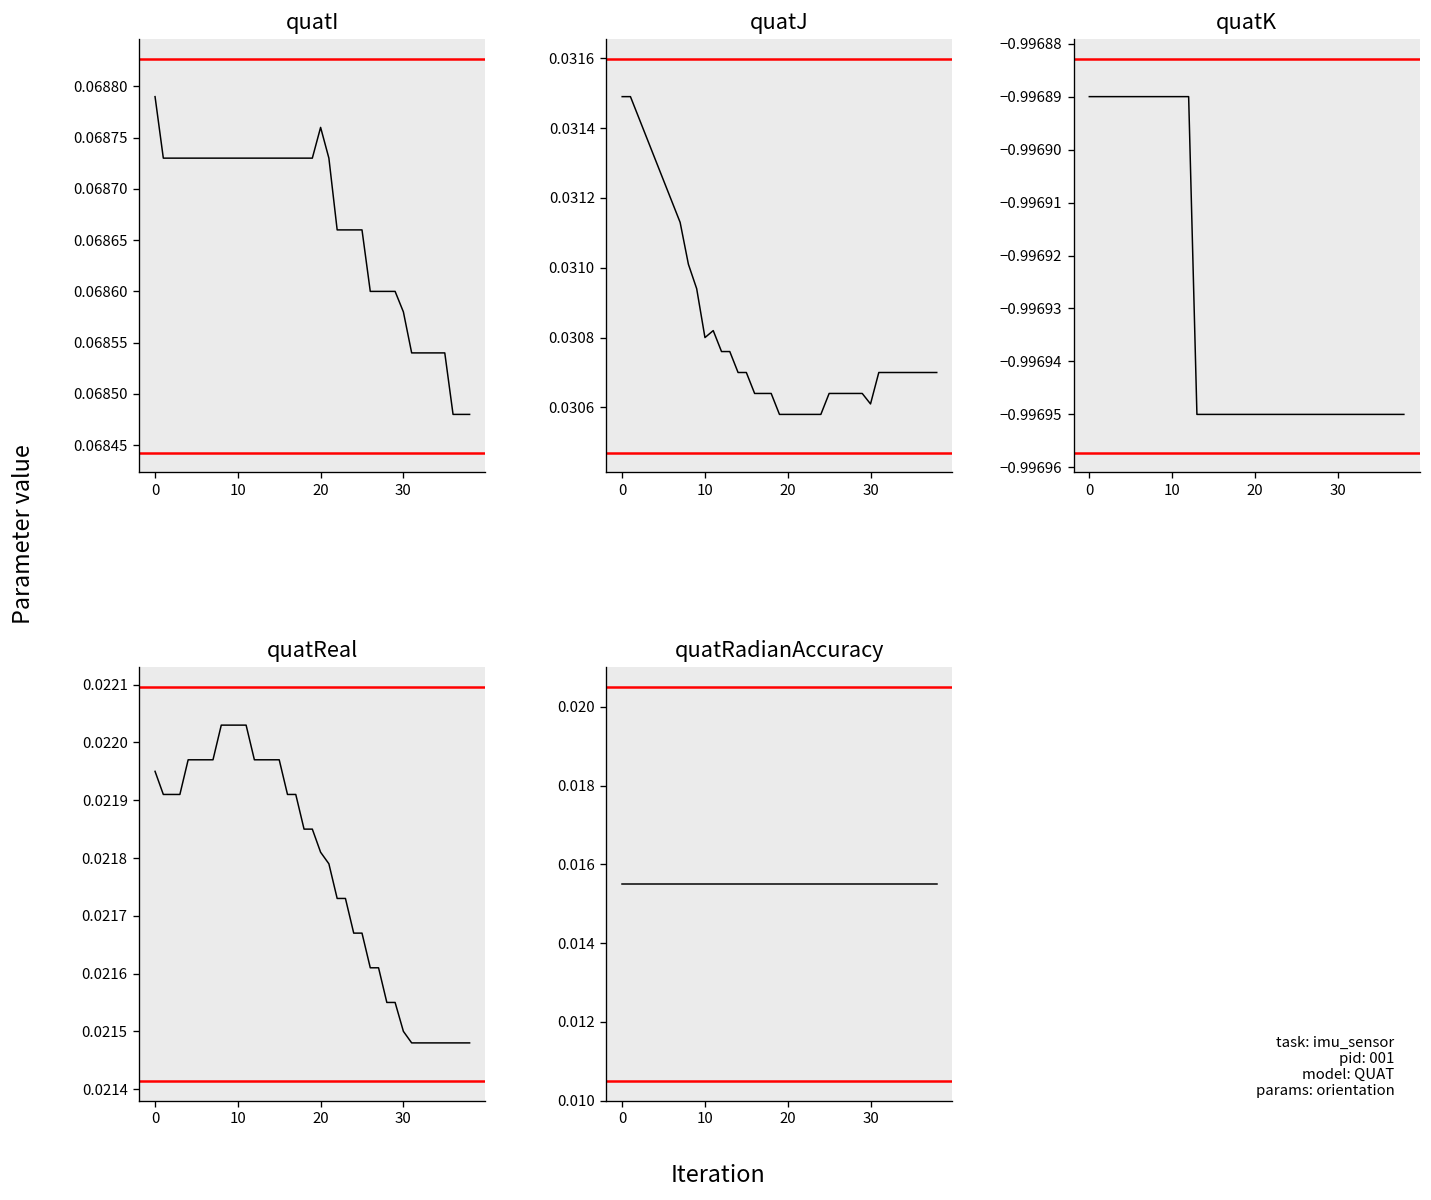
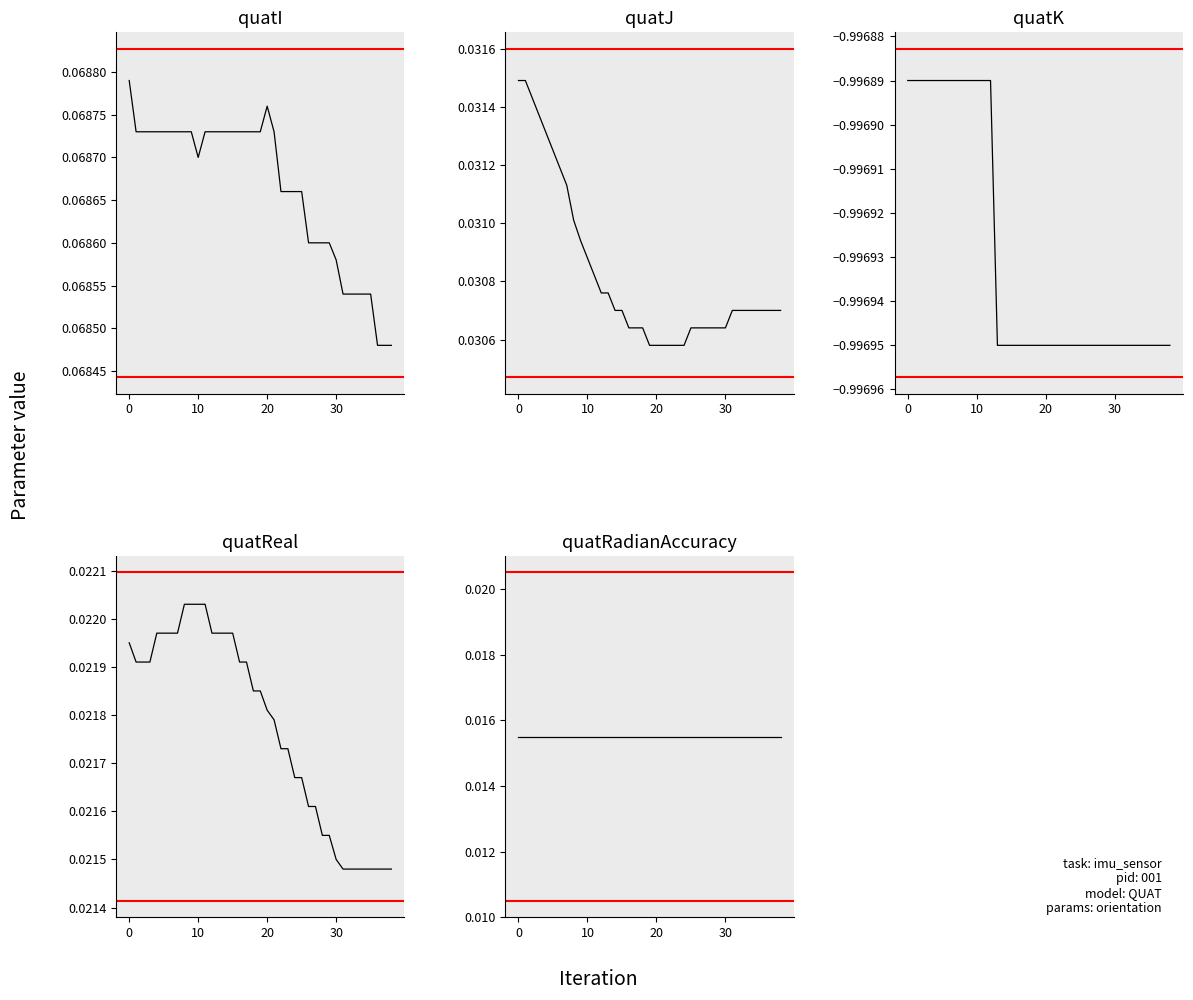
quatI, 10: 0.06873 -> 0.06870
quatJ, 10: 0.03080 -> 0.03088
quatJ, 30: 0.03061 -> 0.03064
